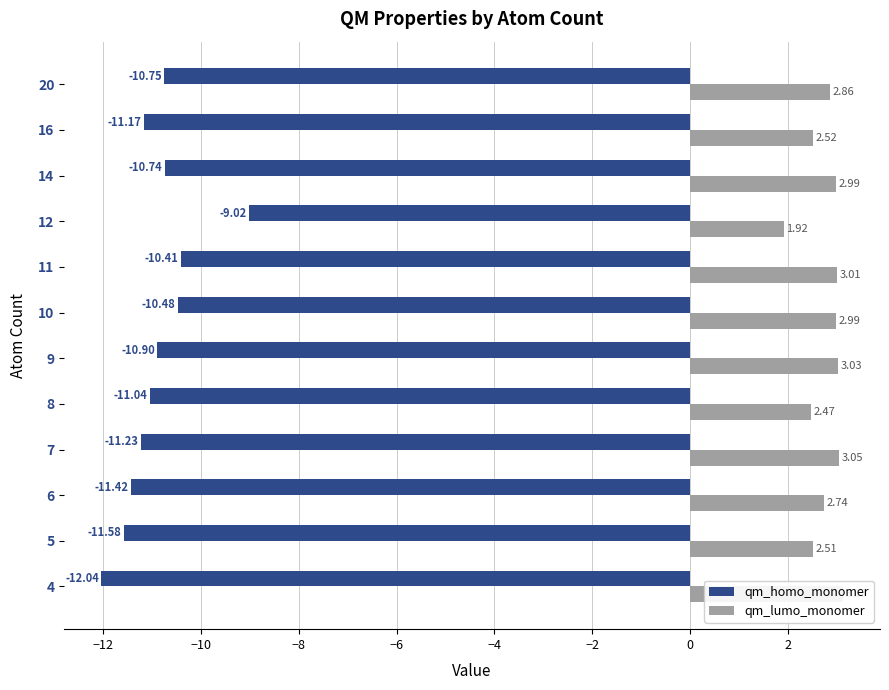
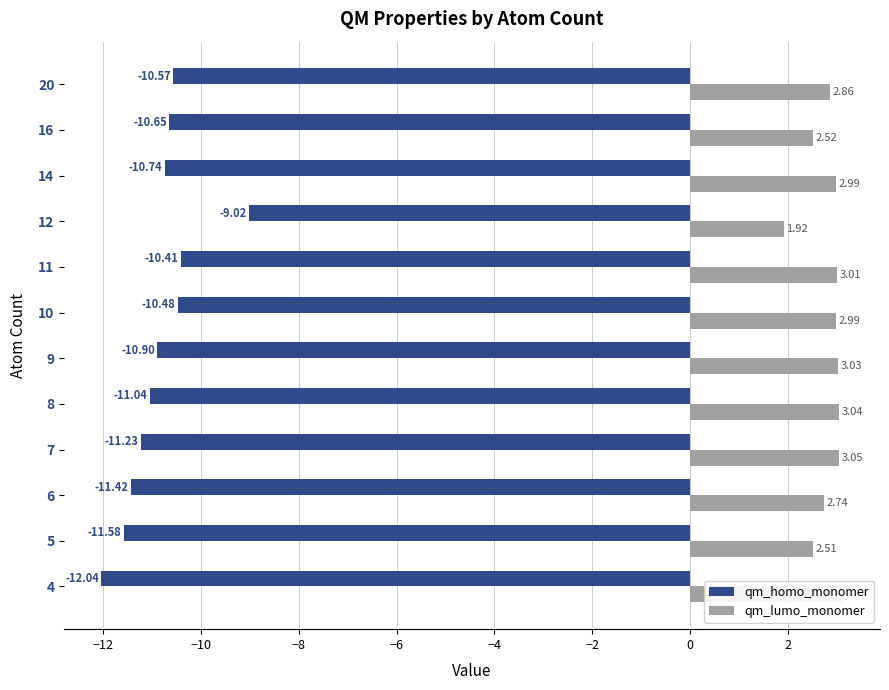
qm_homo_monomer, 20: -10.75 -> -10.57
qm_homo_monomer, 16: -11.17 -> -10.65
qm_lumo_monomer, 8: 2.47 -> 3.04
